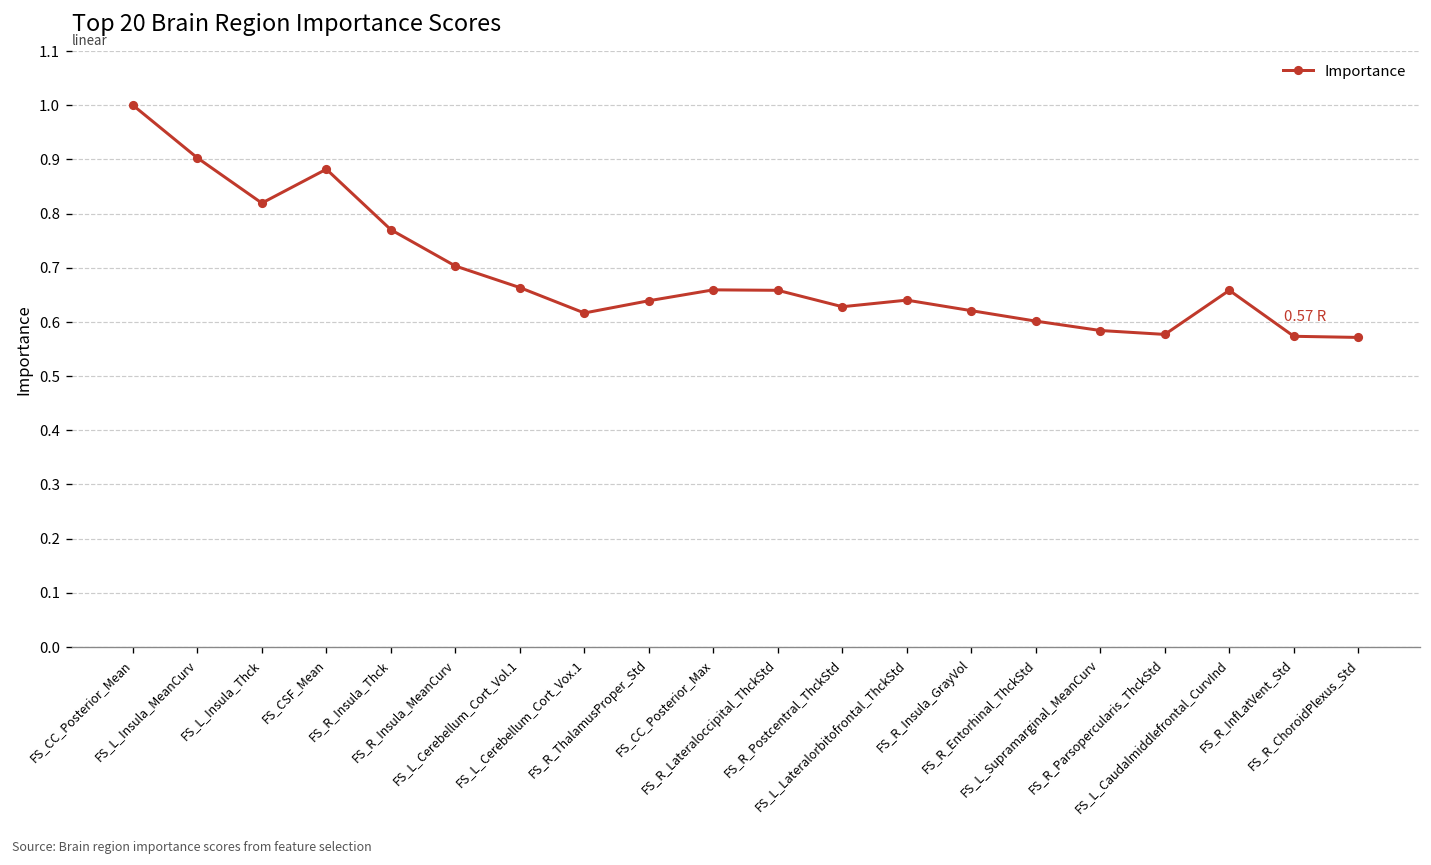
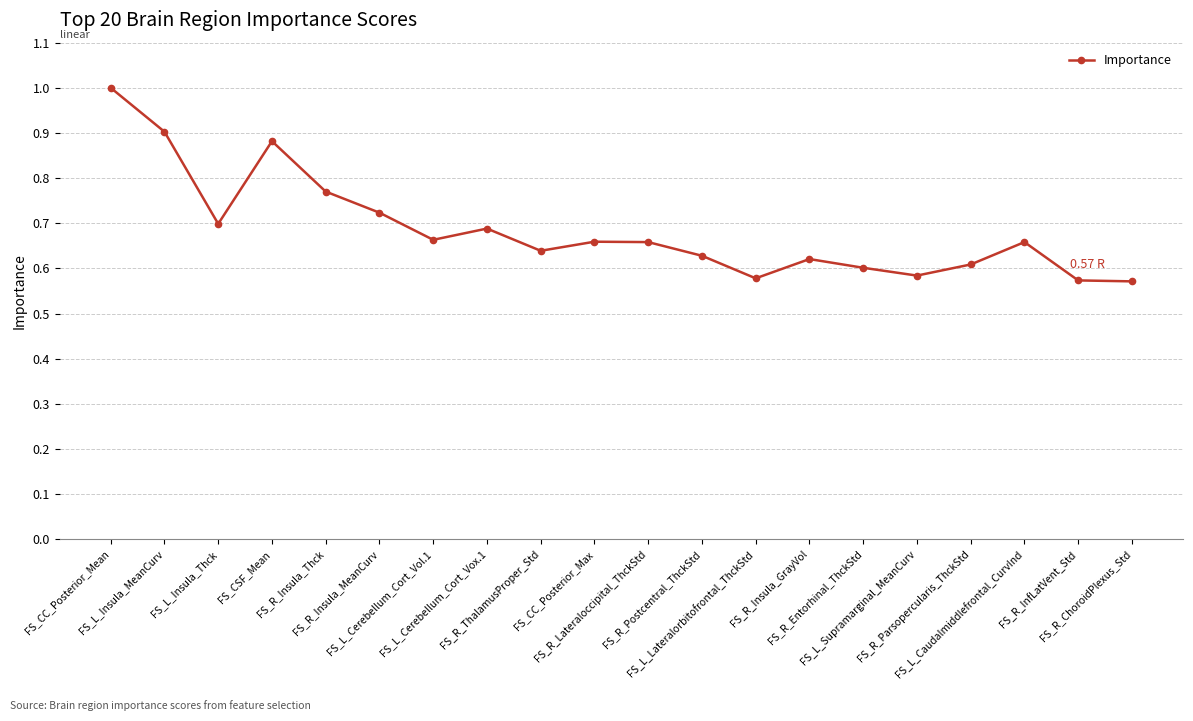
FS_L_Insula_Thck: 0.82 -> 0.70
FS_R_Insula_MeanCurv: 0.70 -> 0.72
FS_L_Cerebellum_Cort_Vox.1: 0.62 -> 0.69
FS_L_Lateralorbitofrontal_ThckStd: 0.64 -> 0.58
FS_R_Parsopercularis_ThckStd: 0.58 -> 0.61
